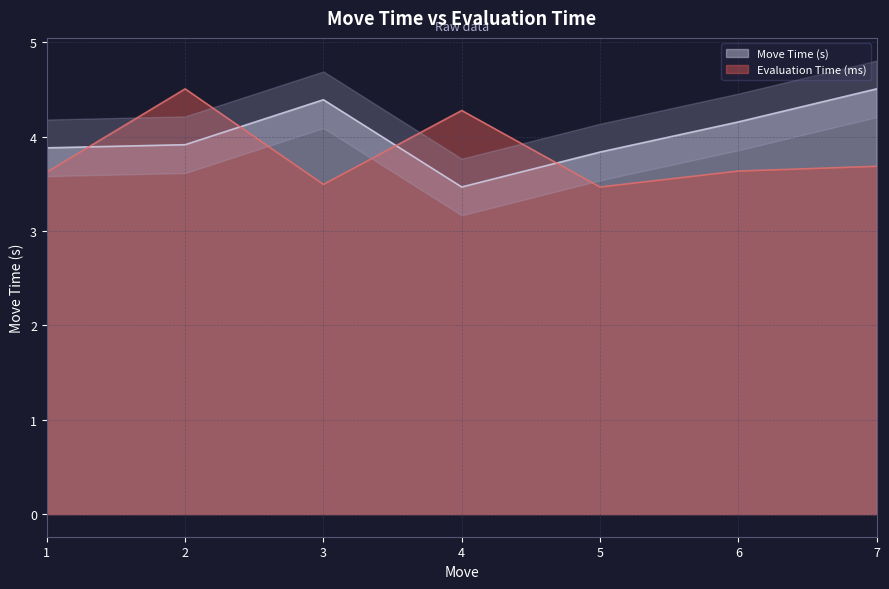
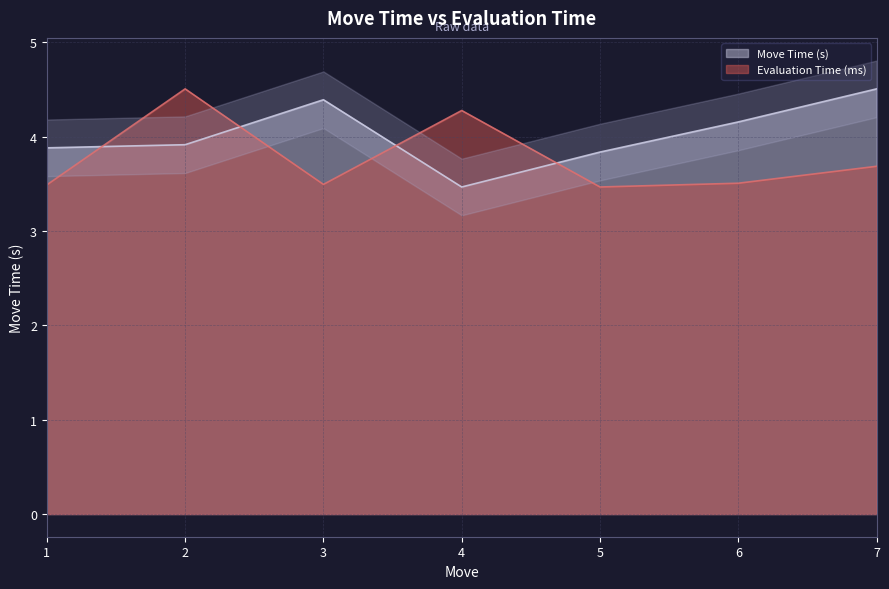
Evaluation Time (ms), 1: 3.6 -> 3.5
Evaluation Time (ms), 6: 3.6 -> 3.5
